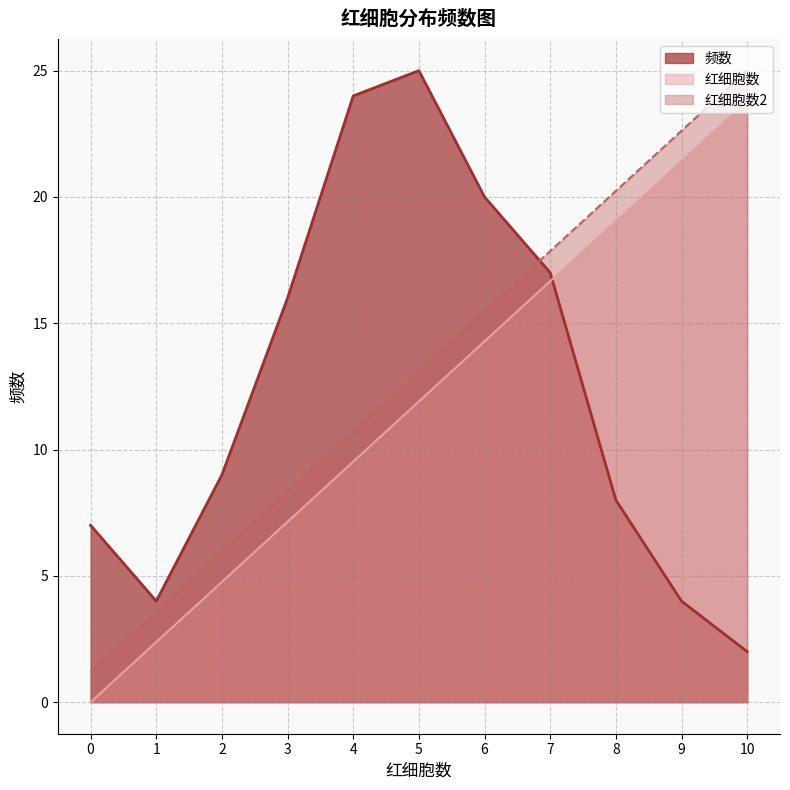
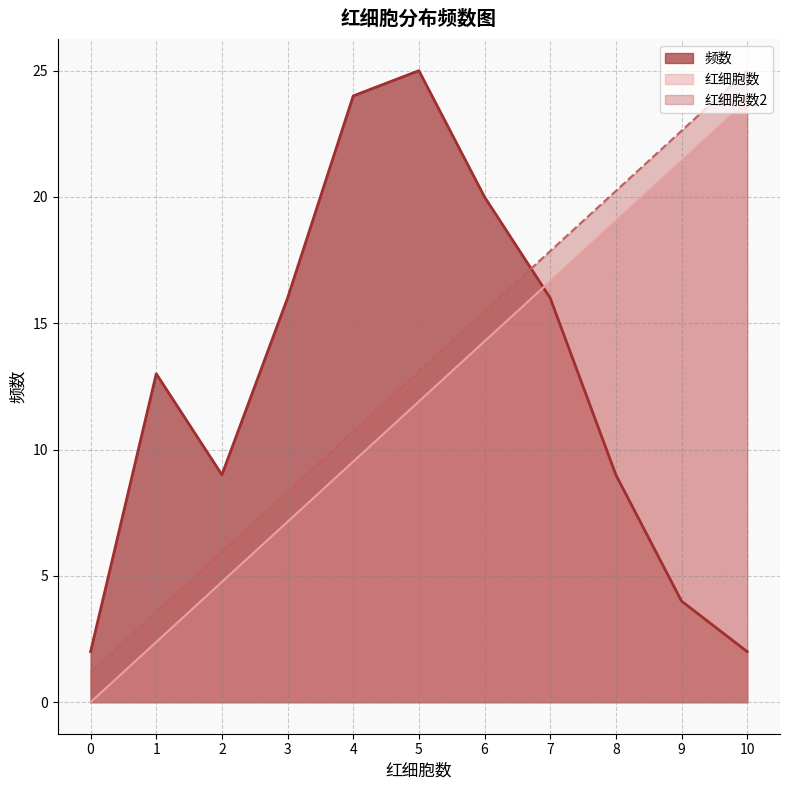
频数, 0: 7 -> 2
频数, 1: 4 -> 13
频数, 7: 17 -> 16
频数, 8: 8 -> 9
